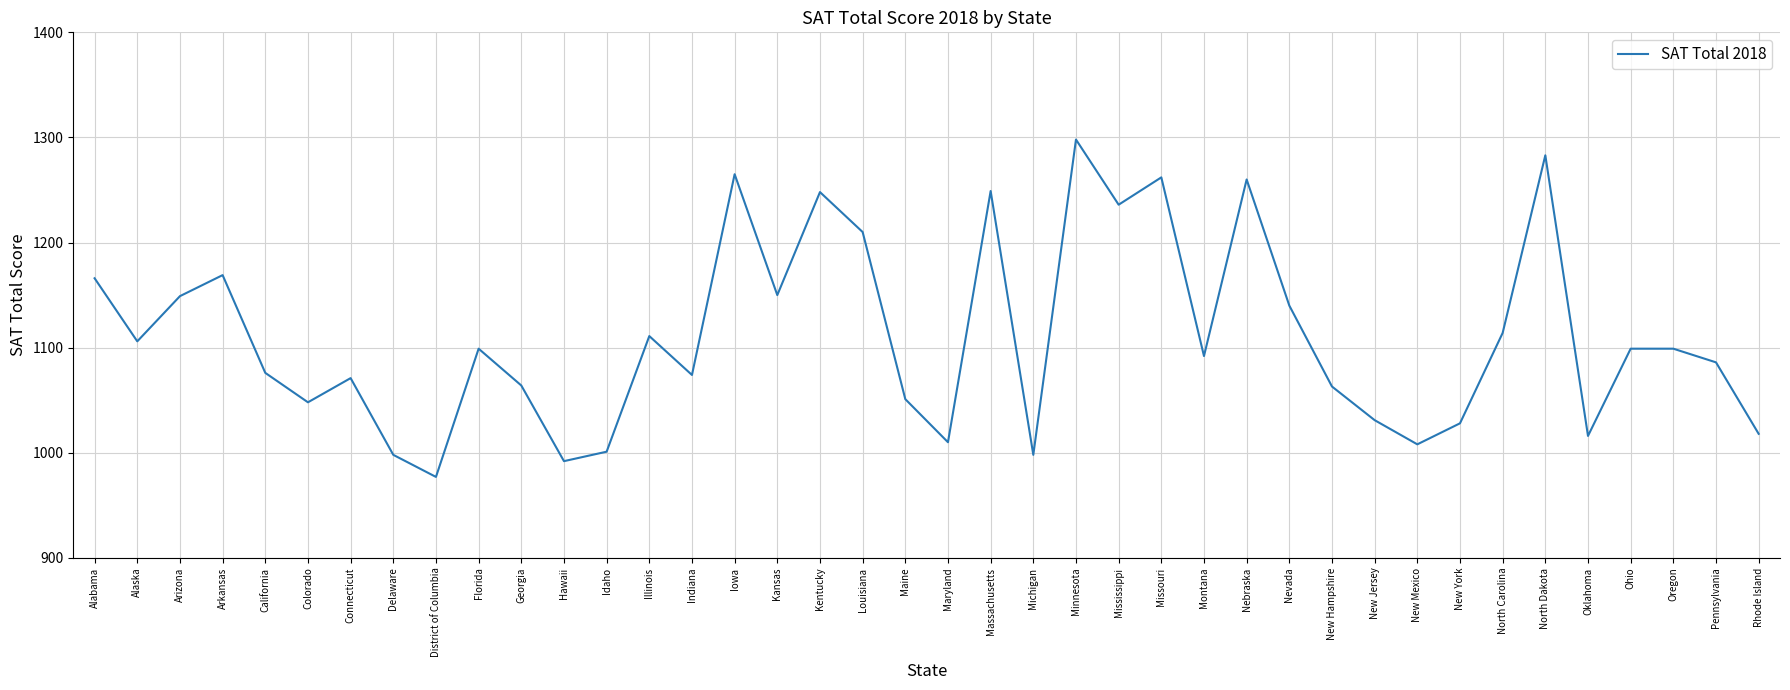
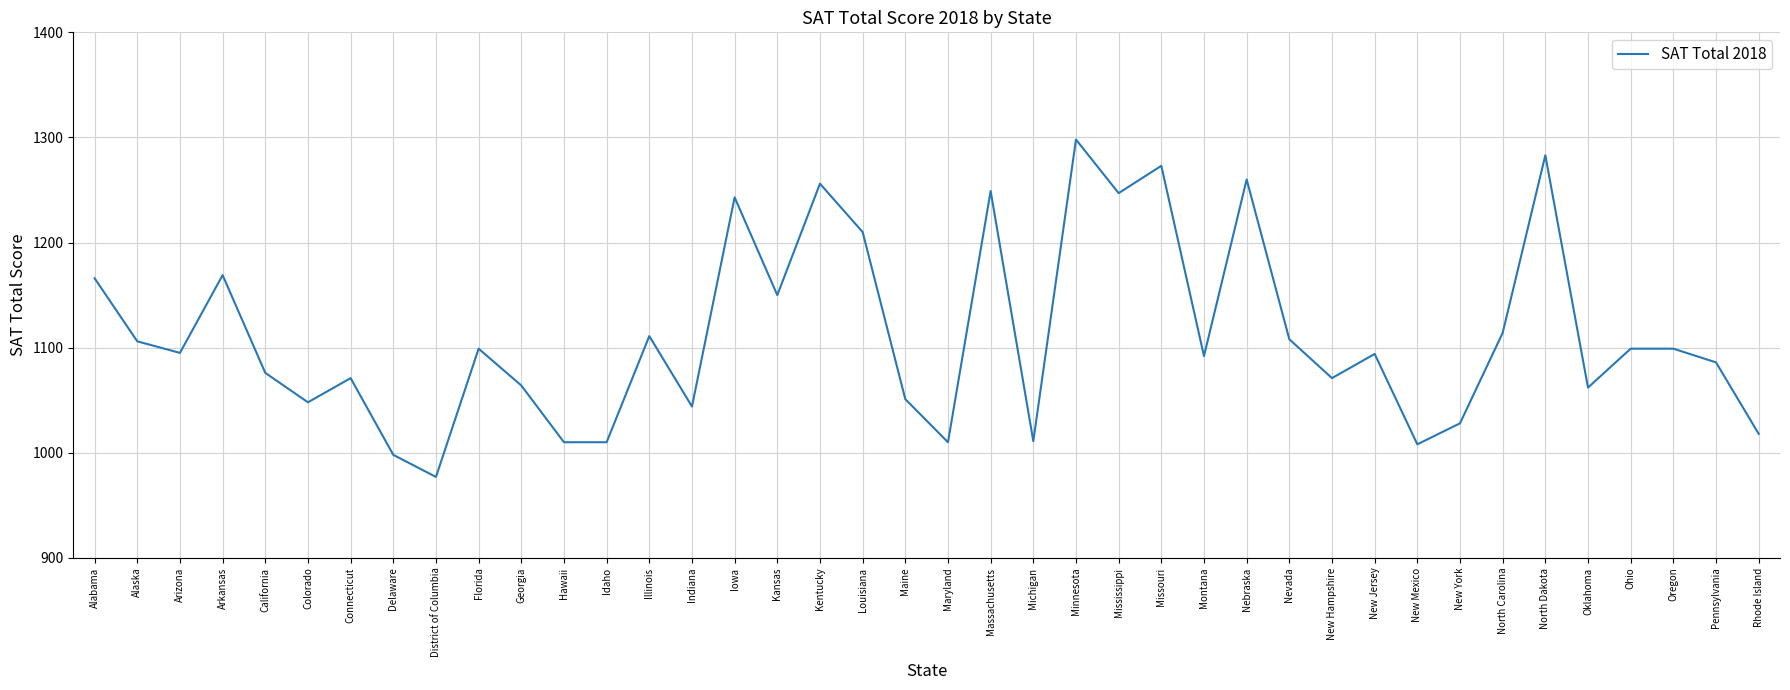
Arizona: 1149 -> 1095
Hawaii: 992 -> 1010
Idaho: 1001 -> 1010
Indiana: 1074 -> 1044
Iowa: 1265 -> 1243
Kentucky: 1248 -> 1256
Michigan: 998 -> 1011
Mississippi: 1236 -> 1247
Missouri: 1262 -> 1273
Nevada: 1140 -> 1108
New Hampshire: 1063 -> 1071
New Jersey: 1031 -> 1094
Oklahoma: 1016 -> 1062
